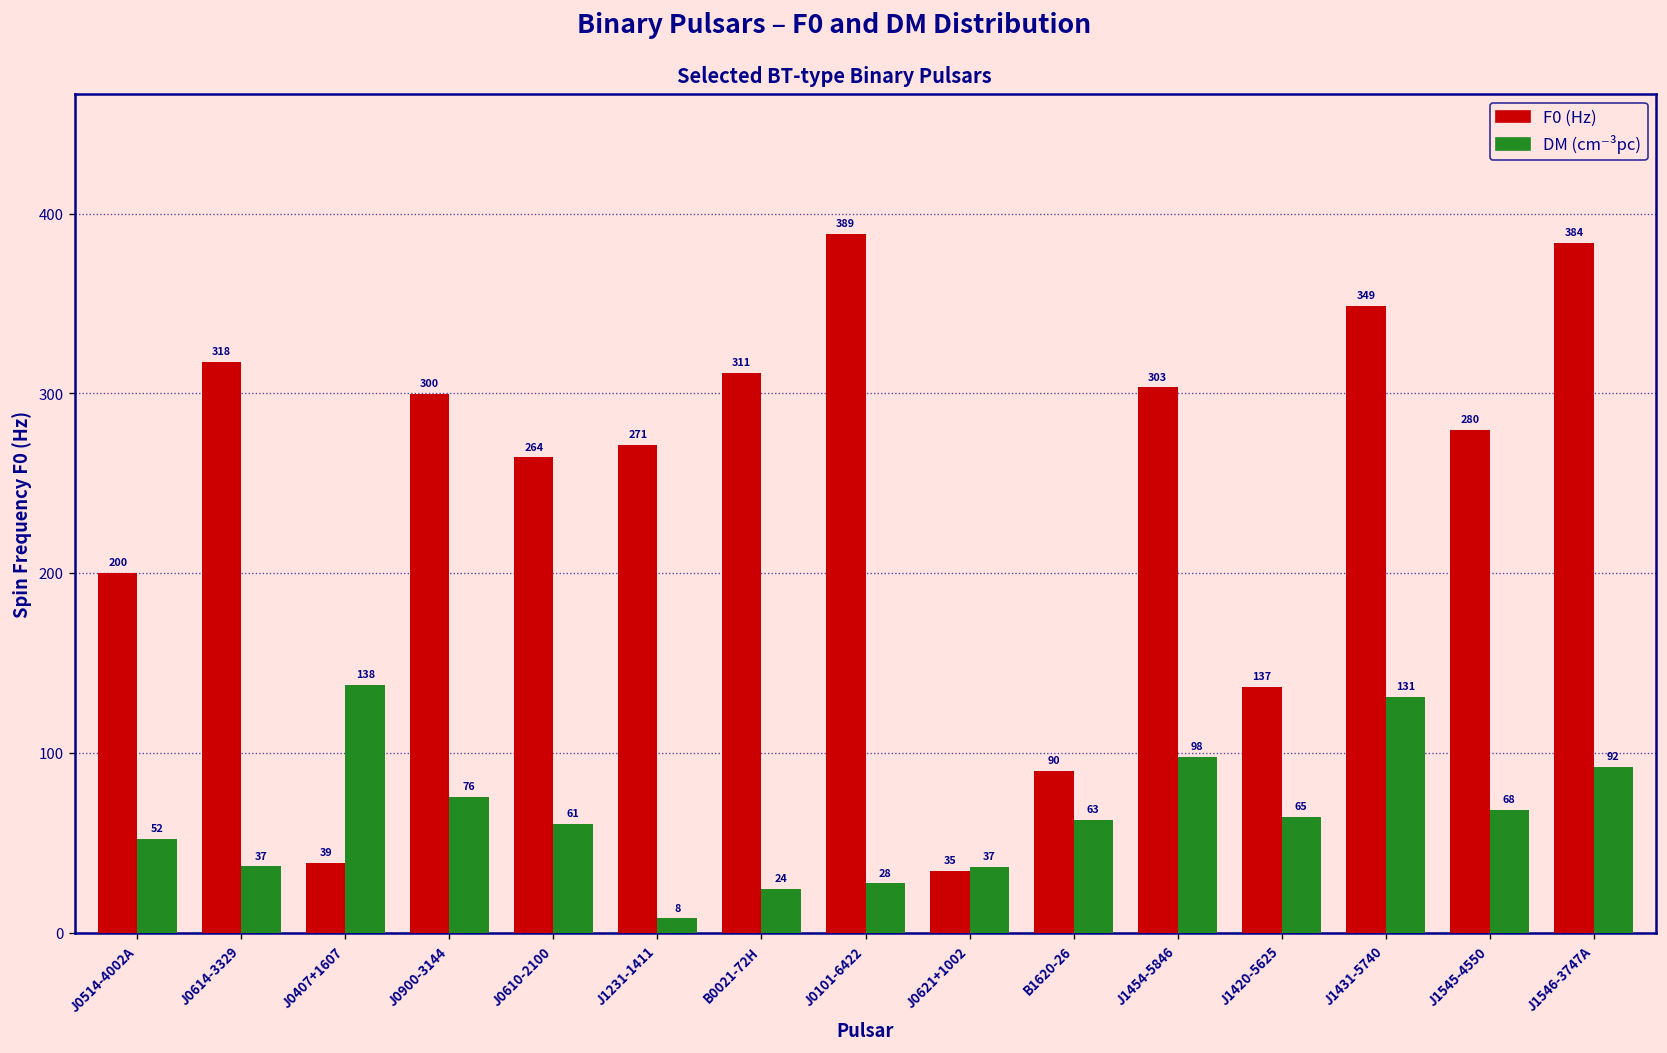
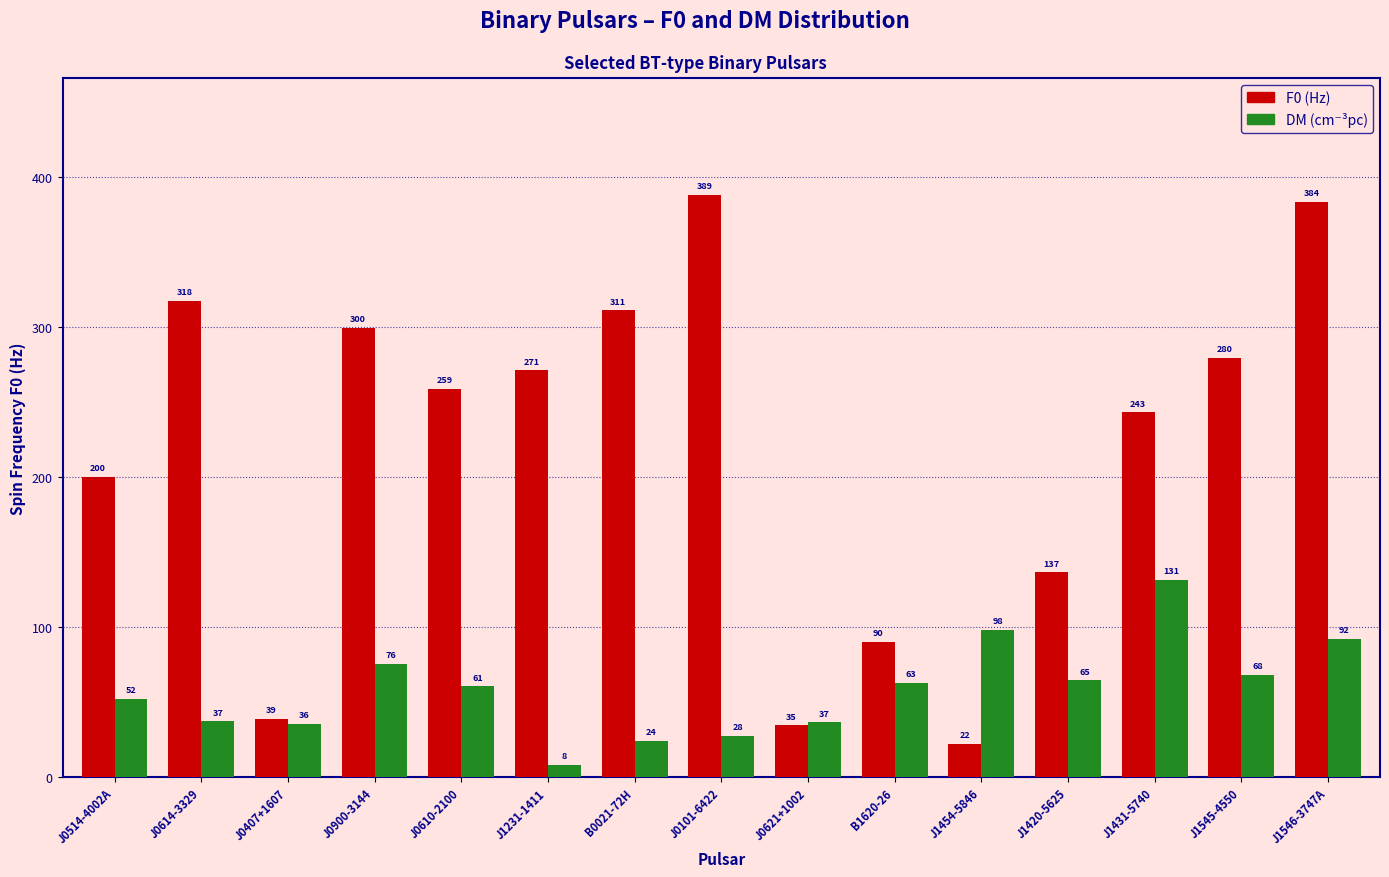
DM (cm⁻³pc), J0407+1607: 138 -> 36
F0 (Hz), J0610-2100: 264 -> 259
F0 (Hz), J1454-5846: 303 -> 22
F0 (Hz), J1431-5740: 349 -> 243
